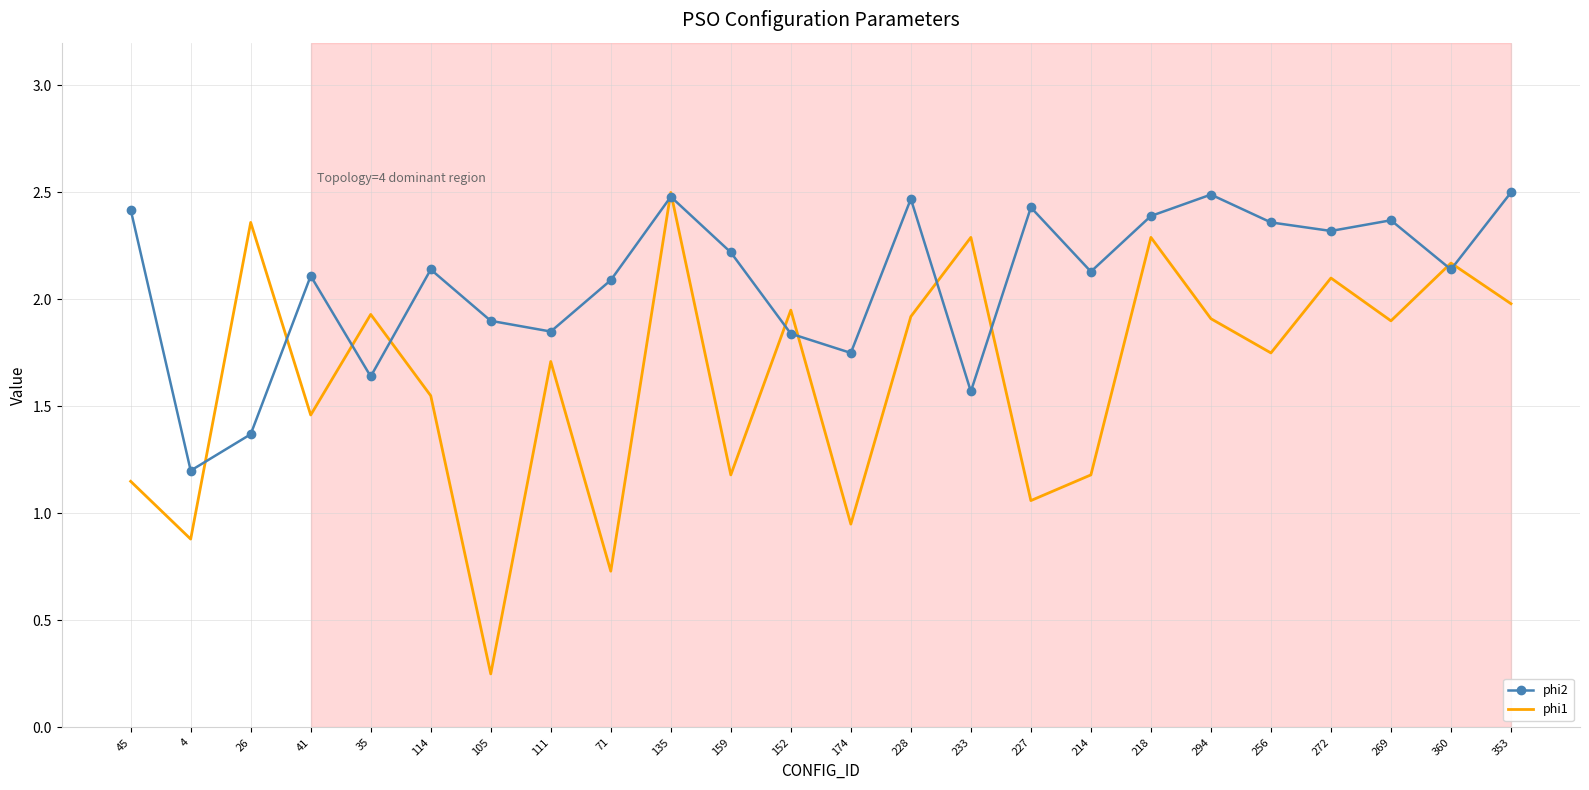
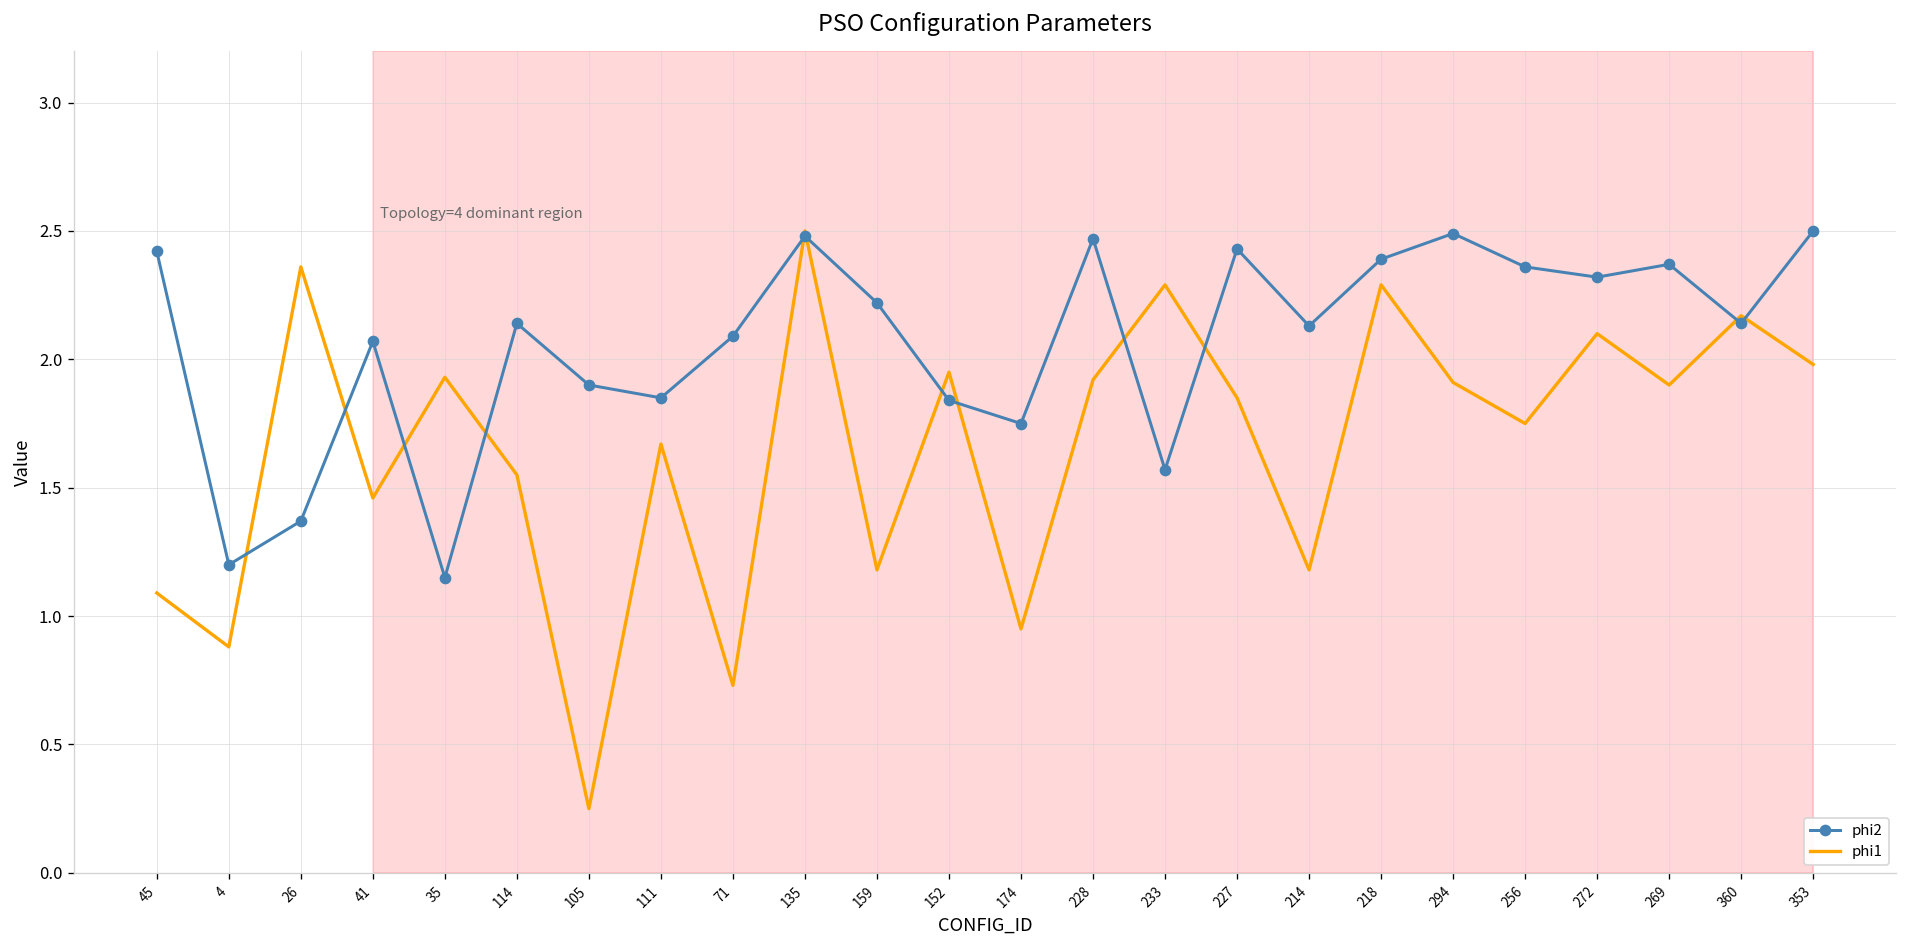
phi1, 45: 1.15 -> 1.09
phi2, 41: 2.11 -> 2.07
phi2, 35: 1.64 -> 1.15
phi1, 111: 1.71 -> 1.67
phi1, 227: 1.06 -> 1.85
